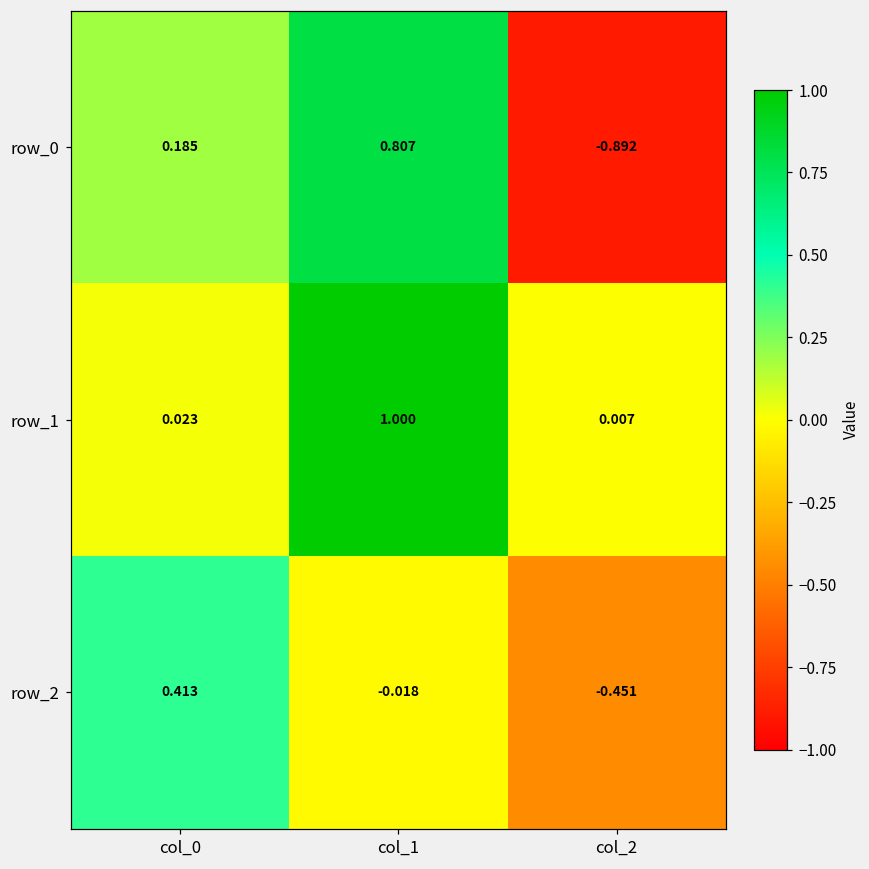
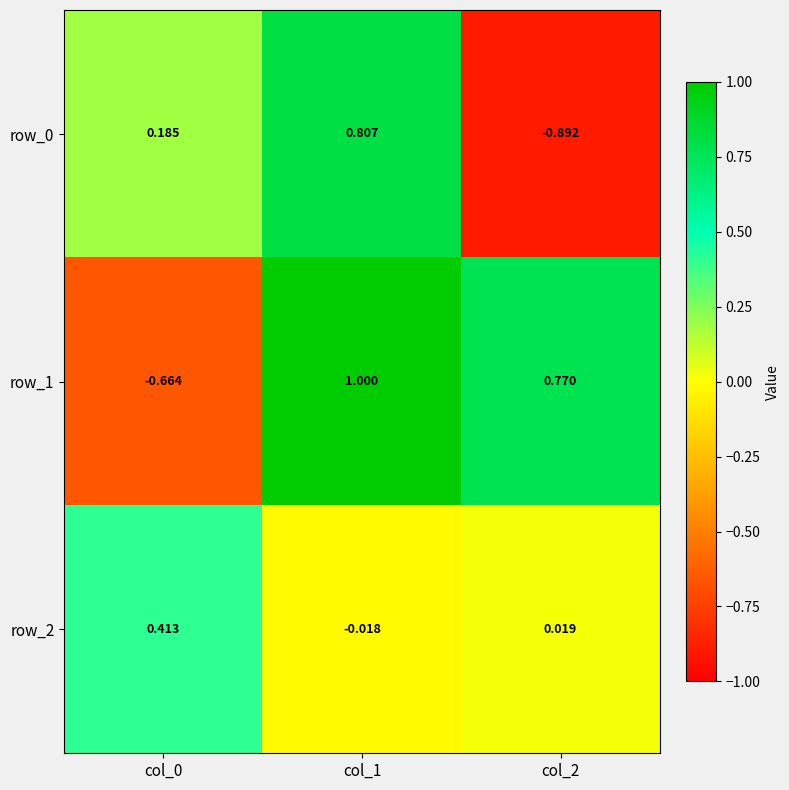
row_1, col_0: 0.023 -> -0.664
row_1, col_2: 0.007 -> 0.770
row_2, col_2: -0.451 -> 0.019
